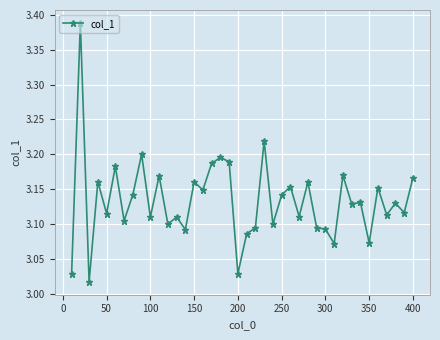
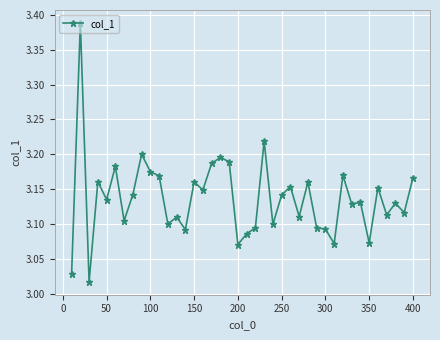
50: 3.11 -> 3.14
100: 3.11 -> 3.18
200: 3.03 -> 3.07
